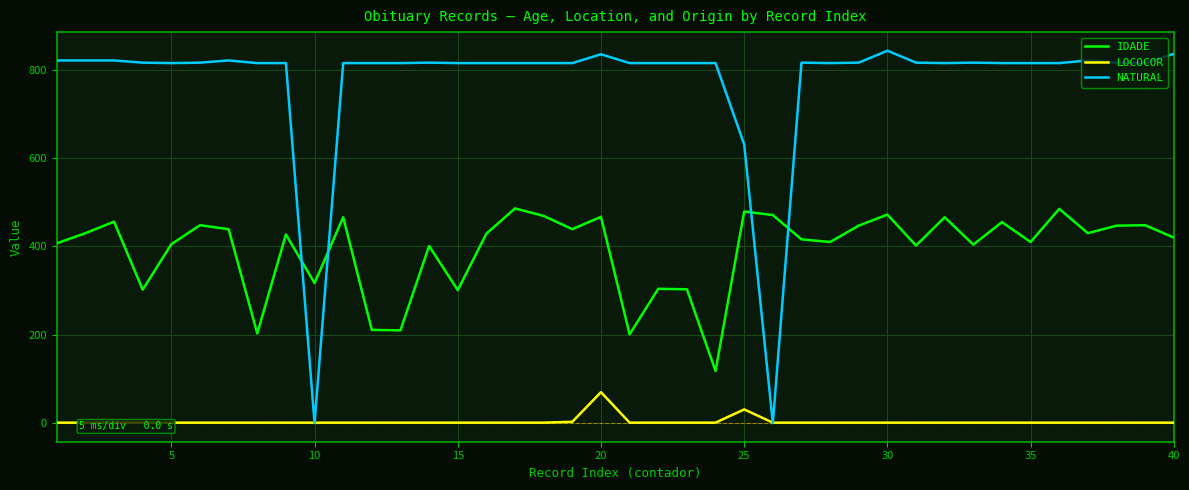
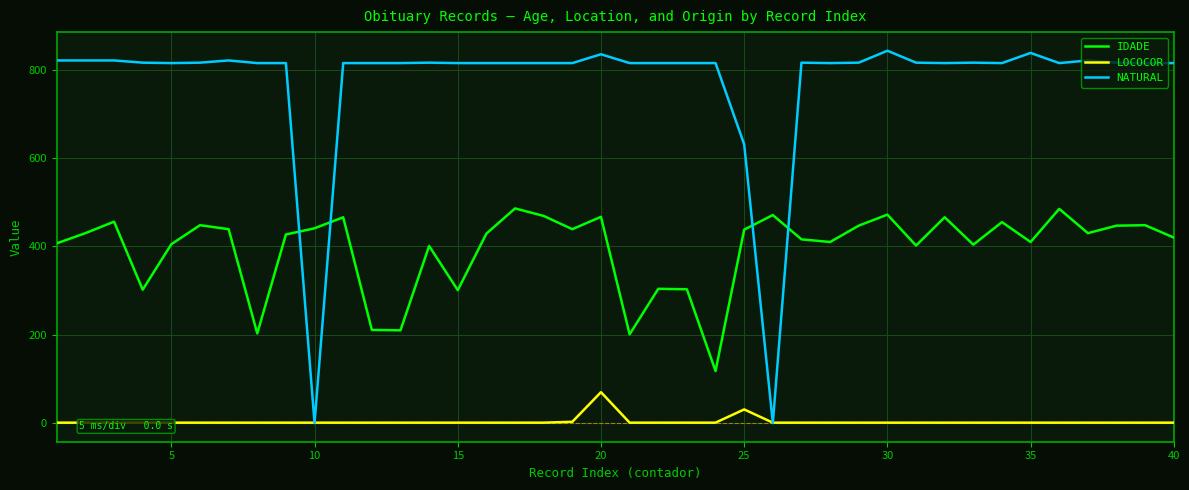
IDADE, 10: 320 -> 440
IDADE, 25: 480 -> 440
NATURAL, 35: 820 -> 840
NATURAL, 40: 840 -> 820
